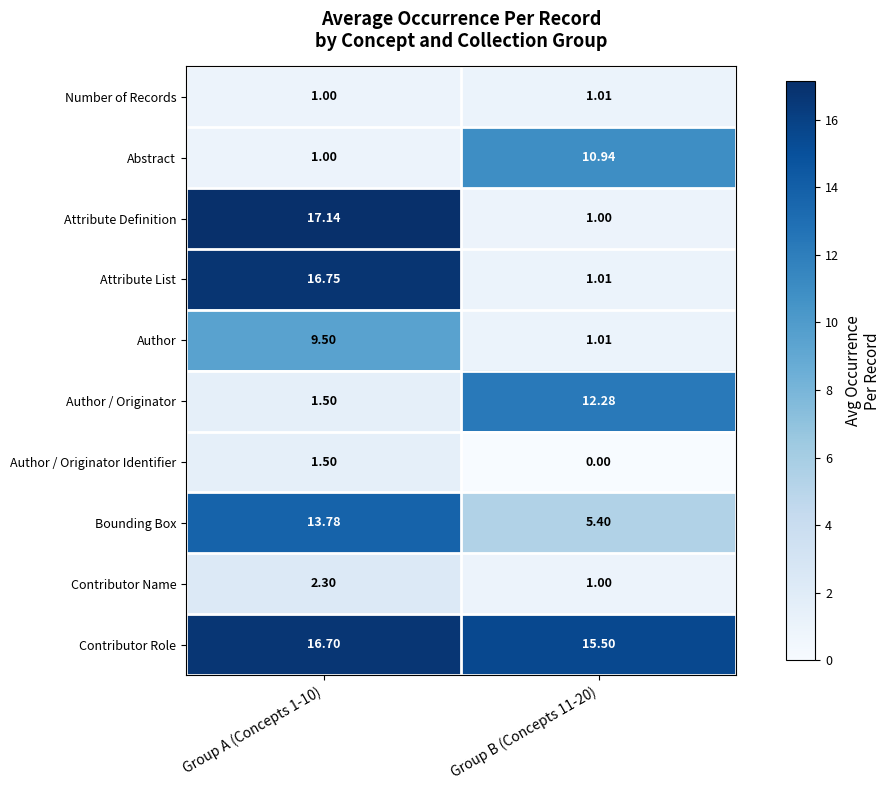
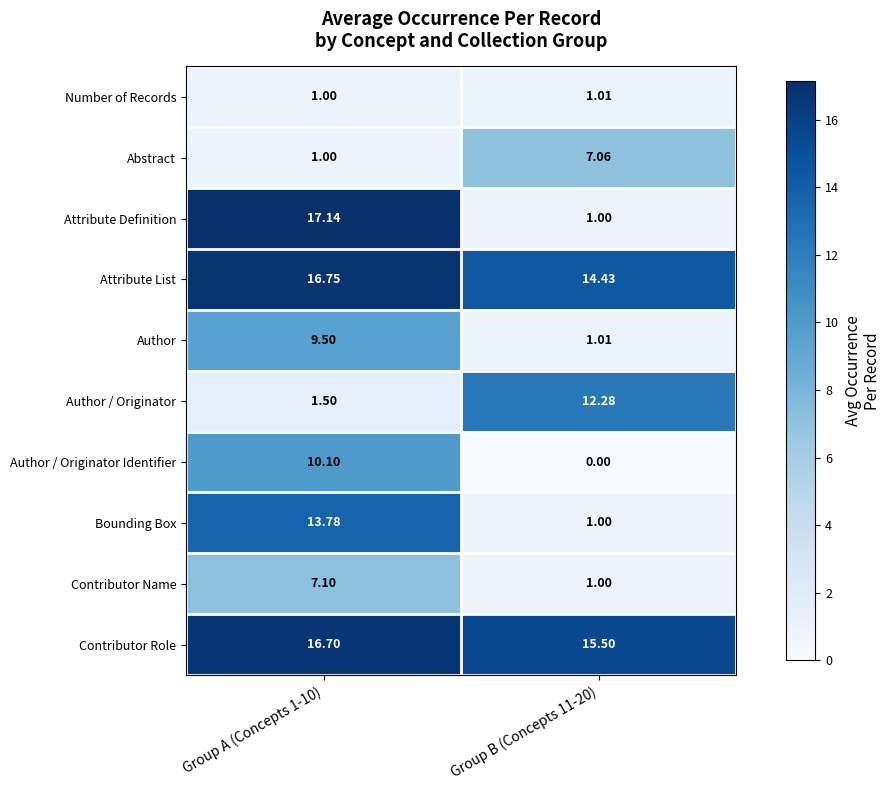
Abstract, Group B (Concepts 11-20): 10.94 -> 7.06
Attribute List, Group B (Concepts 11-20): 1.01 -> 14.43
Author / Originator Identifier, Group A (Concepts 1-10): 1.50 -> 10.10
Bounding Box, Group B (Concepts 11-20): 5.40 -> 1.00
Contributor Name, Group A (Concepts 1-10): 2.30 -> 7.10
